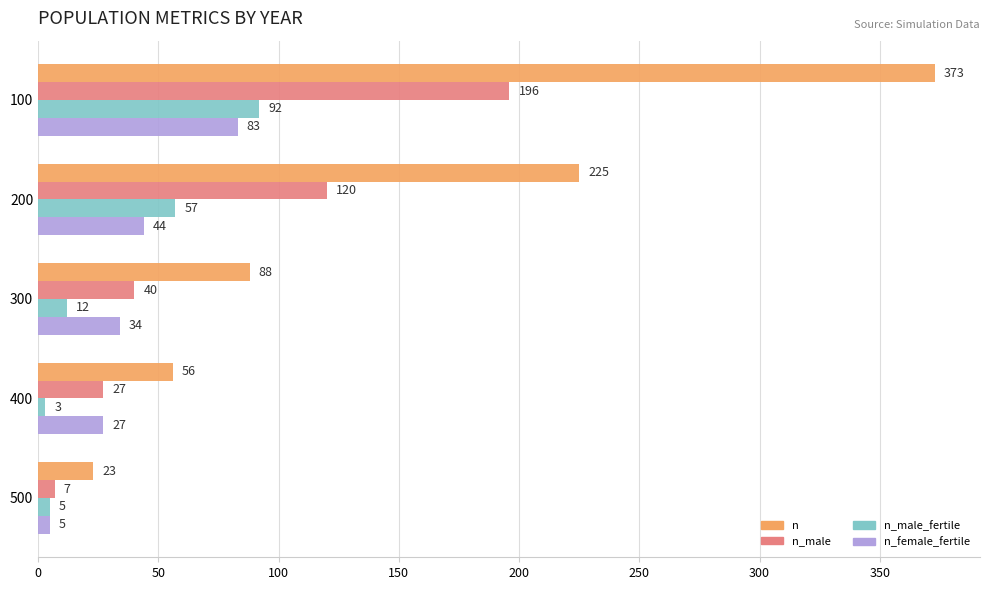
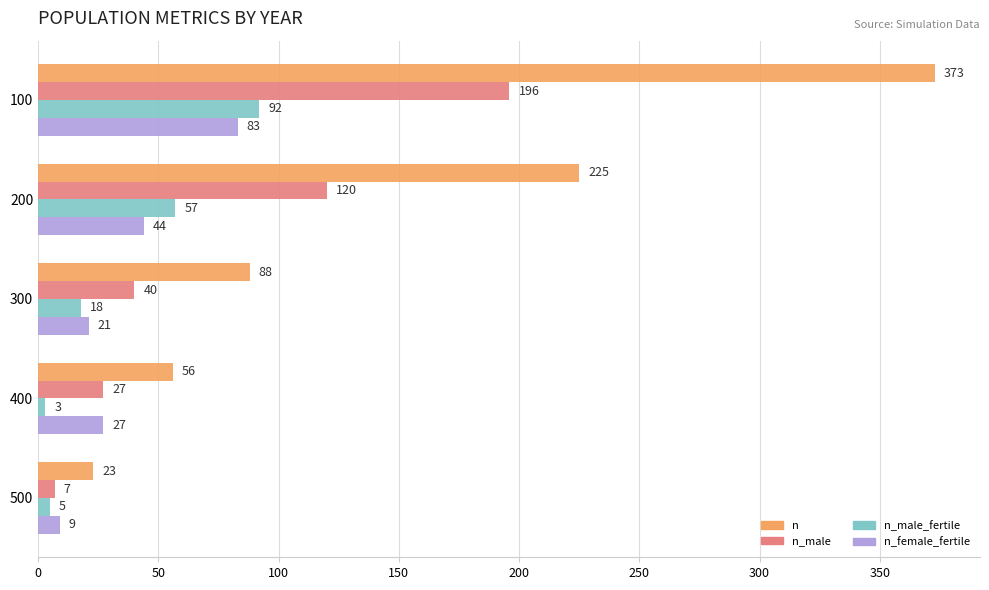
n_male_fertile, 300: 12 -> 18
n_female_fertile, 300: 34 -> 21
n_female_fertile, 500: 5 -> 9
